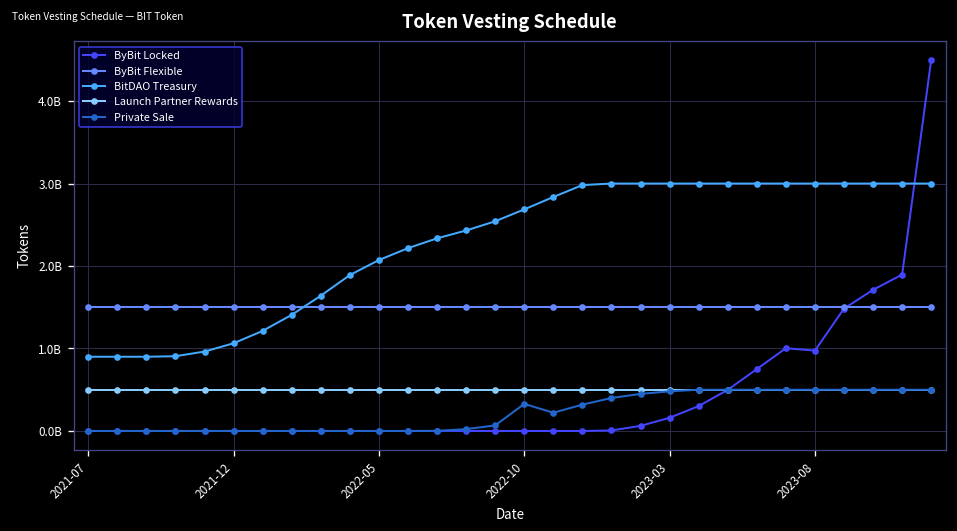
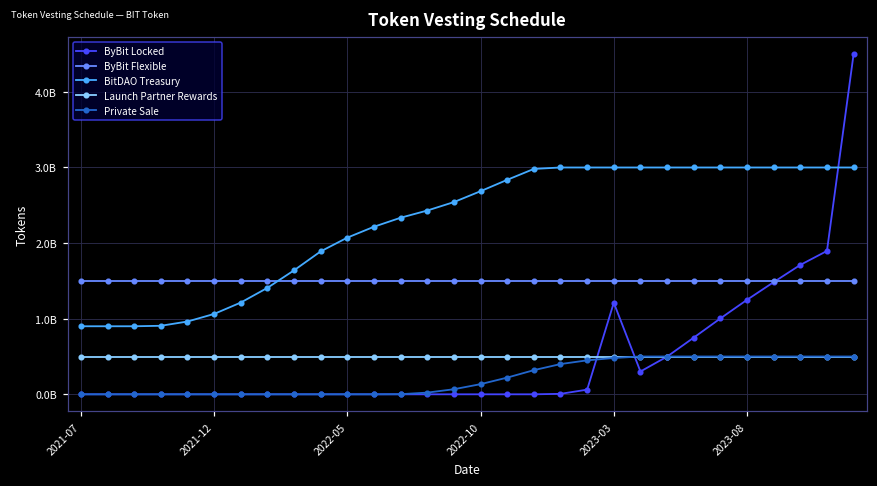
Private Sale, 2022-10: 300000000 -> 100000000
ByBit Locked, 2023-03: 200000000 -> 1200000000
ByBit Locked, 2023-08: 1000000000 -> 1200000000
